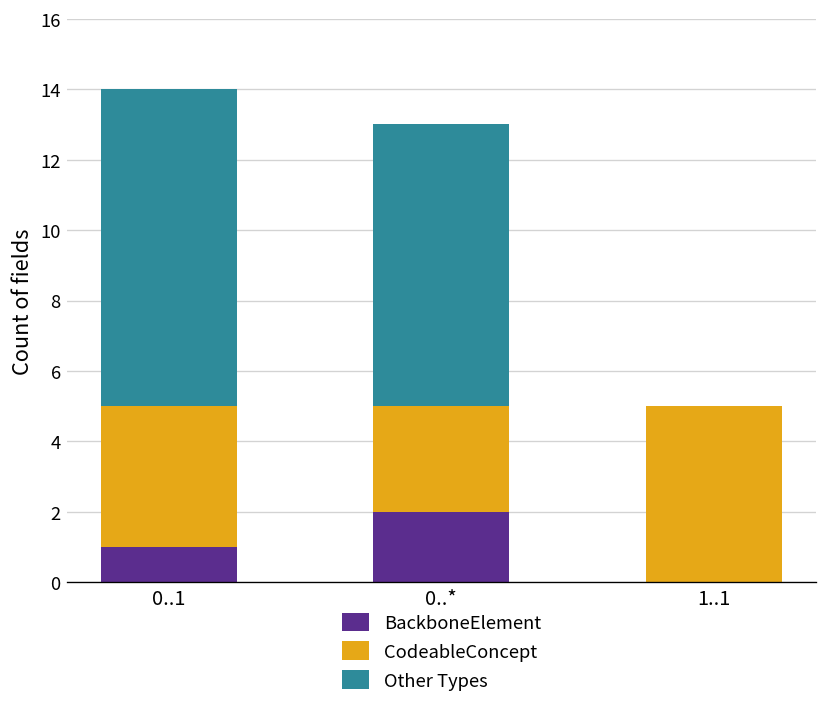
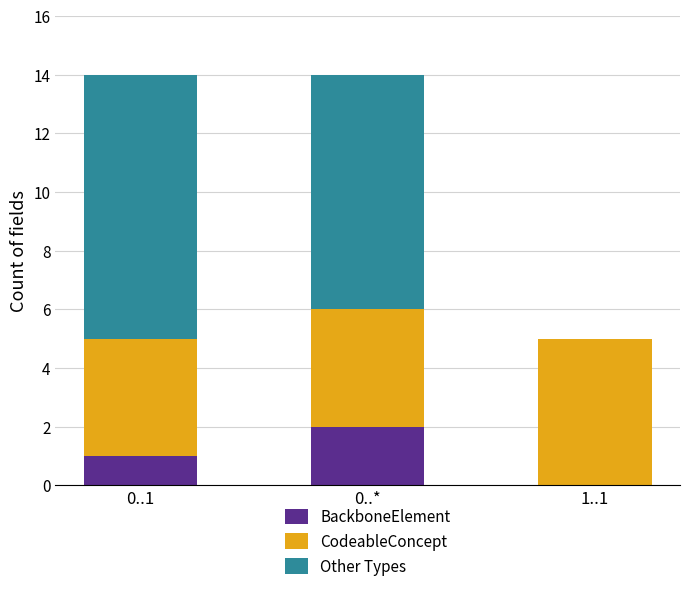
CodeableConcept, 0..*: 3 -> 4
